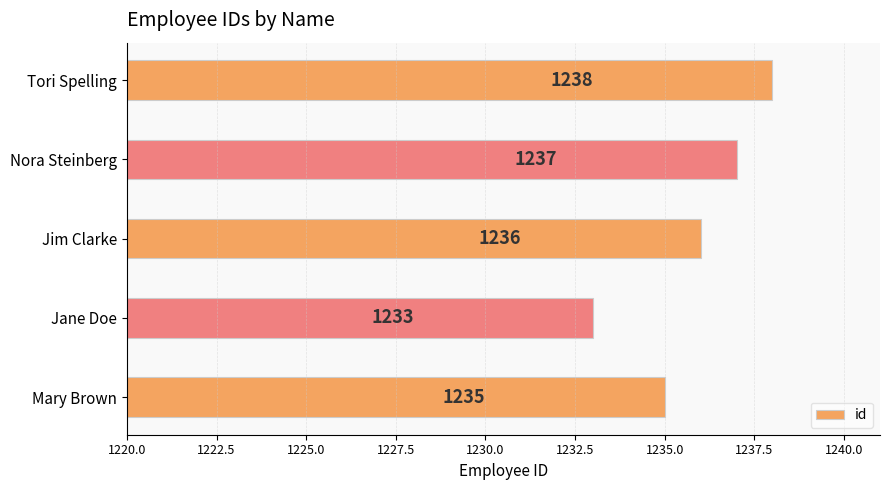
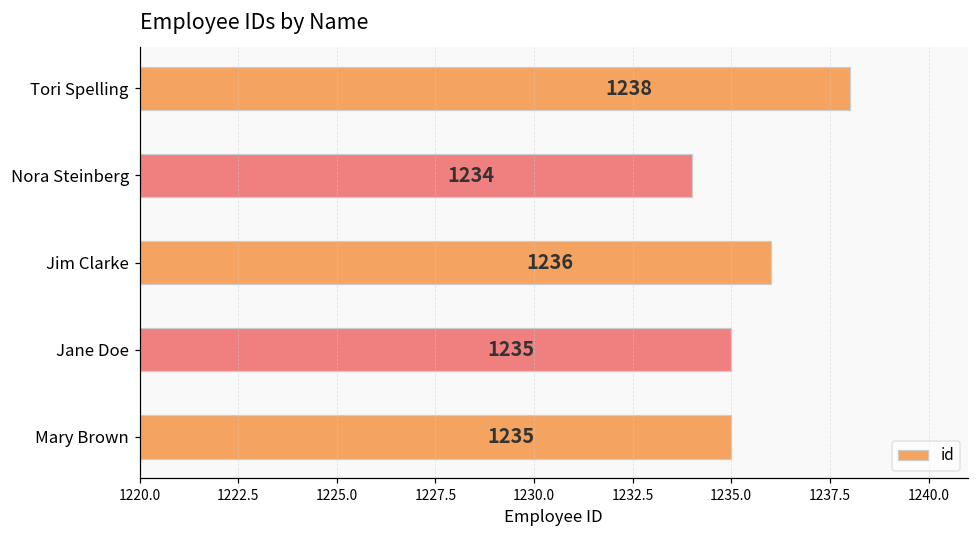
Nora Steinberg: 1237 -> 1234
Jane Doe: 1233 -> 1235
